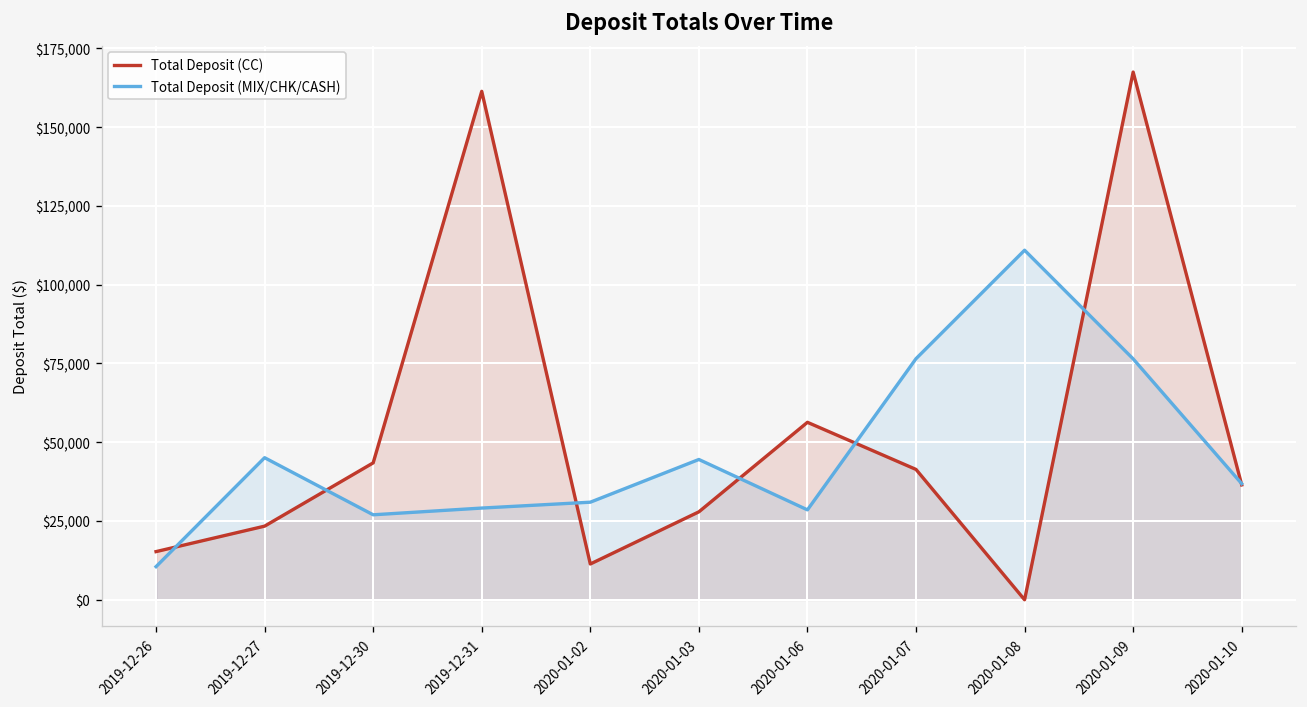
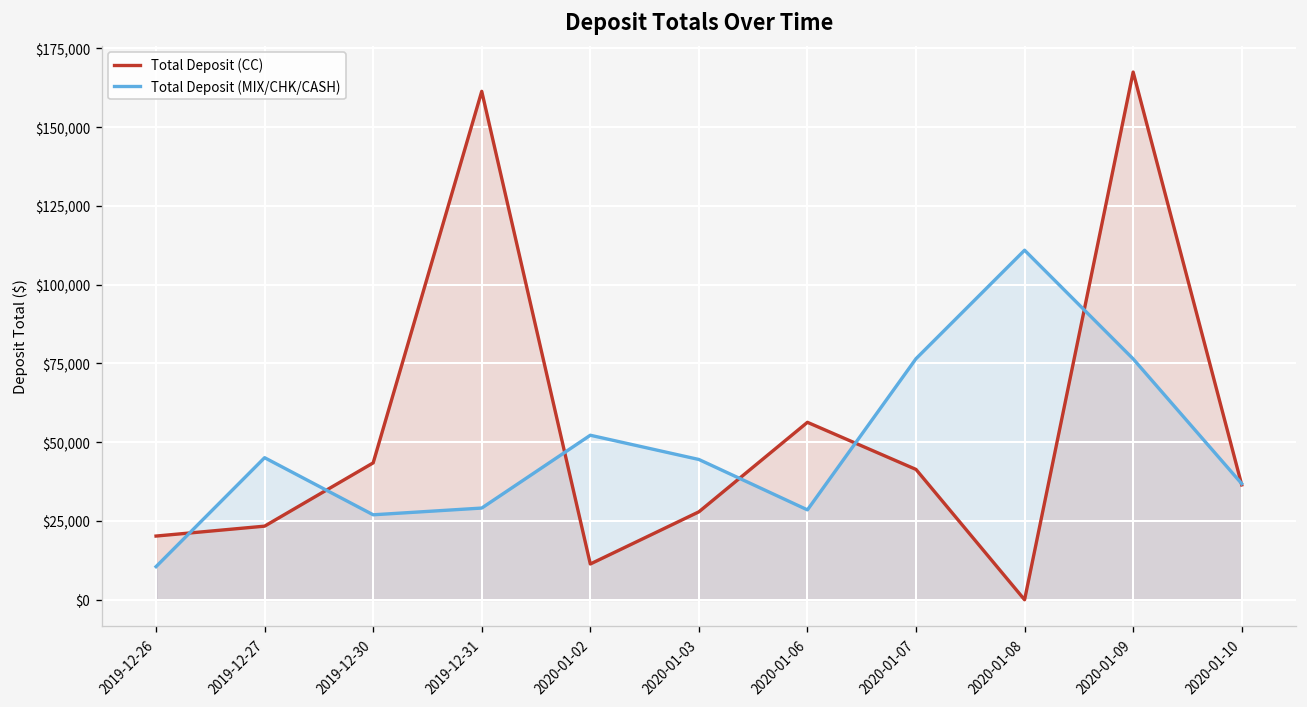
Total Deposit (CC), 2019-12-26: $15,000 -> $20,000
Total Deposit (MIX/CHK/CASH), 2020-01-02: $31,000 -> $52,000
